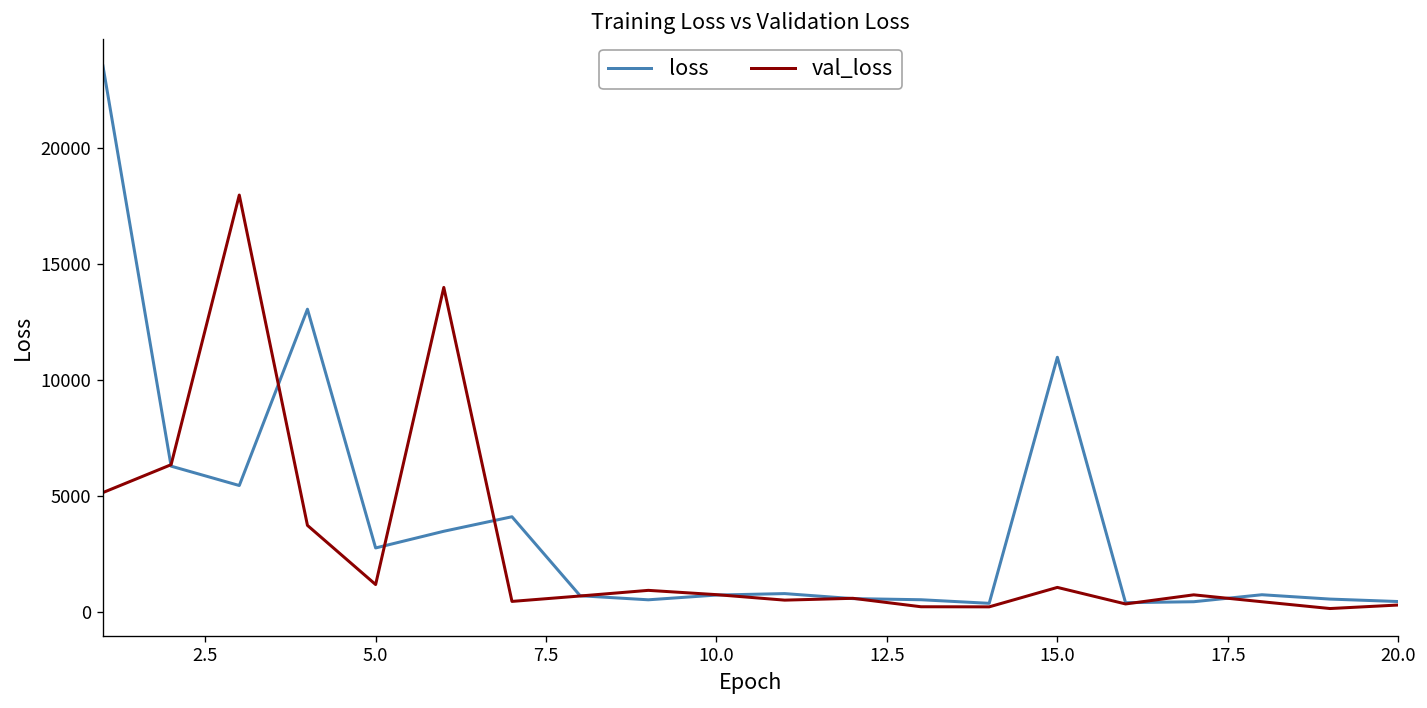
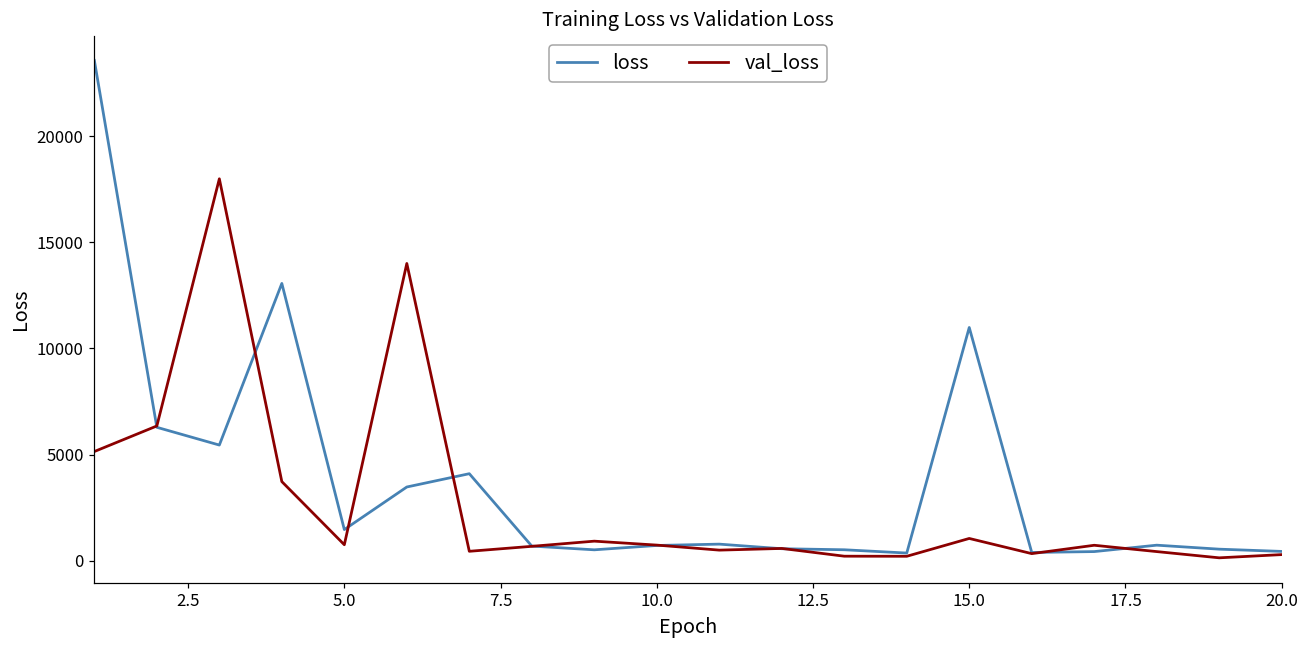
loss, 5.0: 2800 -> 1500
val_loss, 5.0: 1200 -> 800
